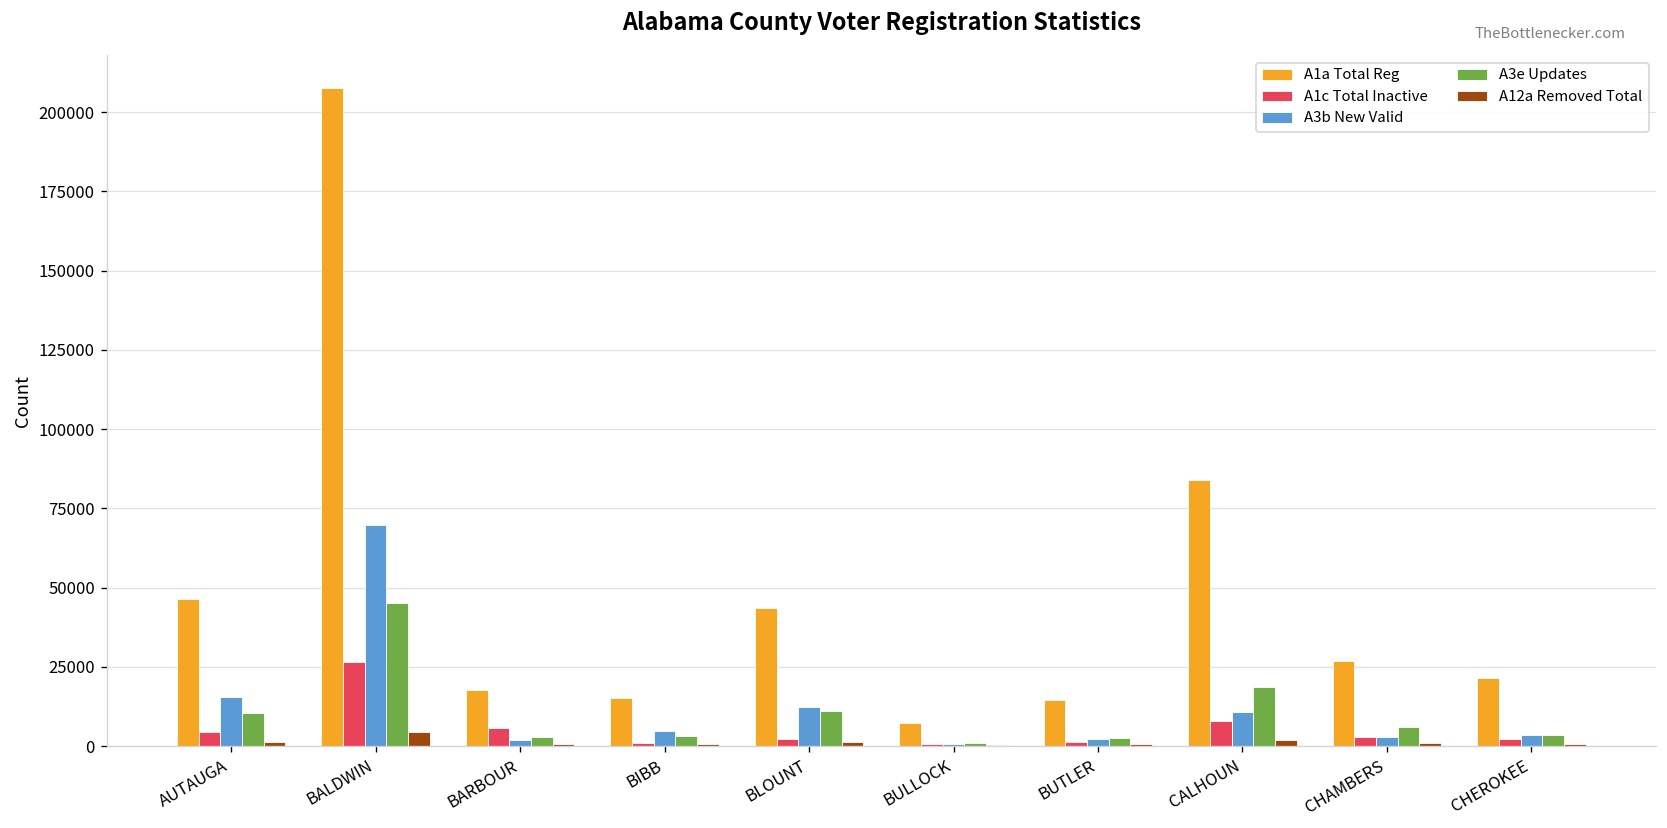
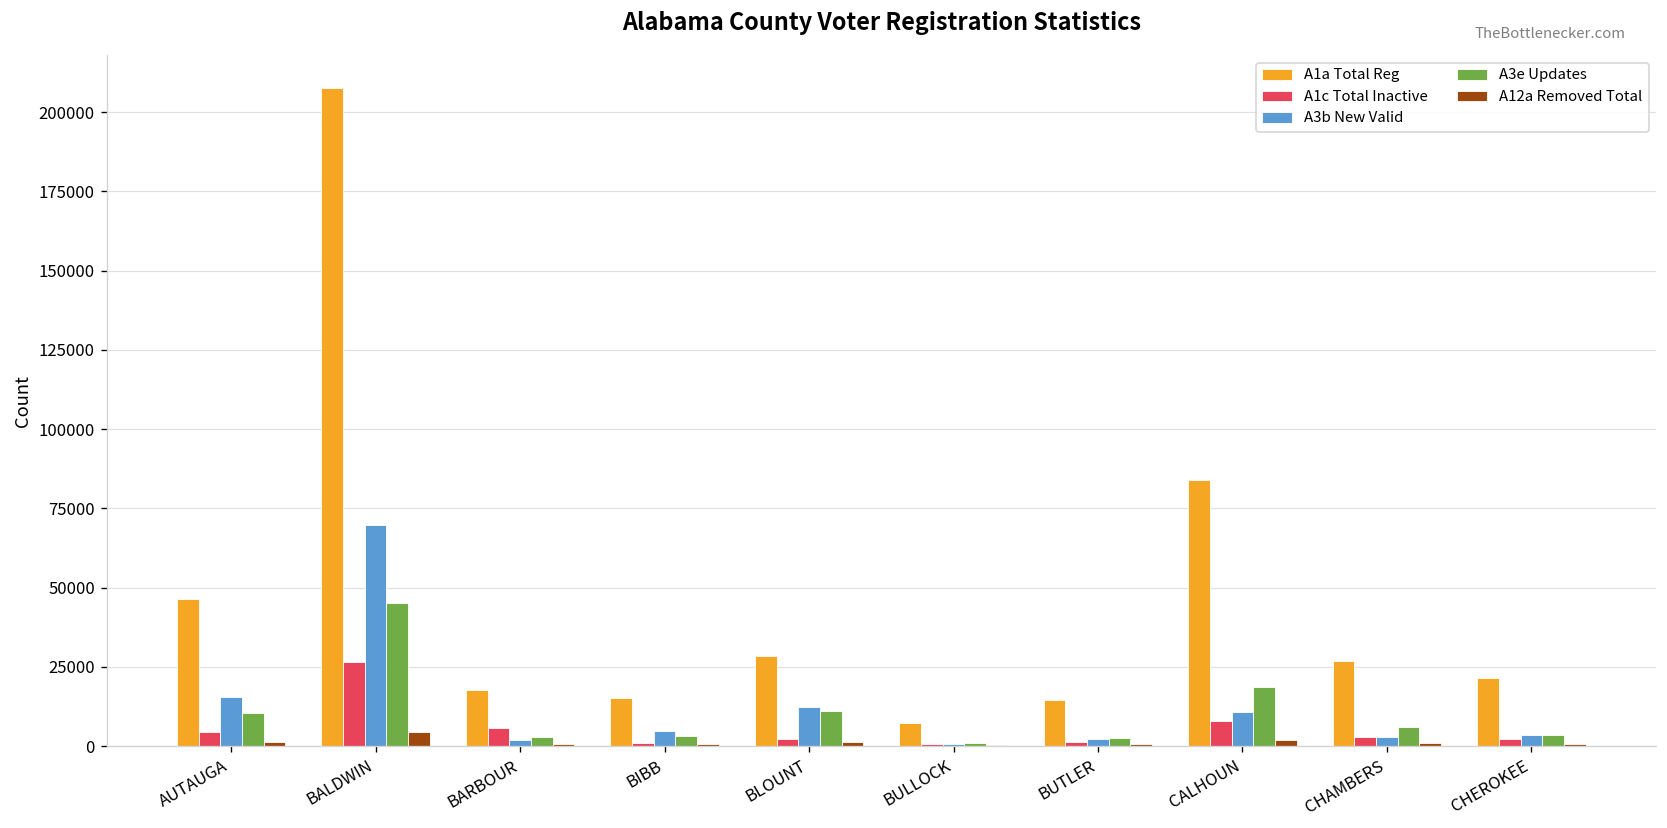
A1a Total Reg, BLOUNT: 44000 -> 29000
